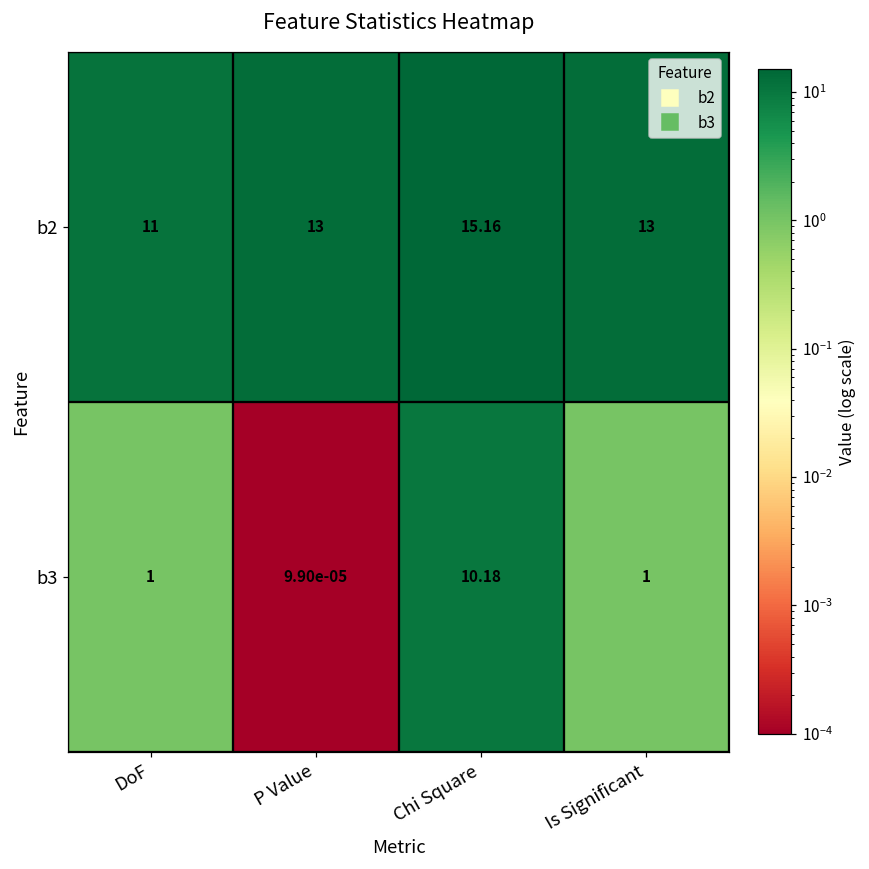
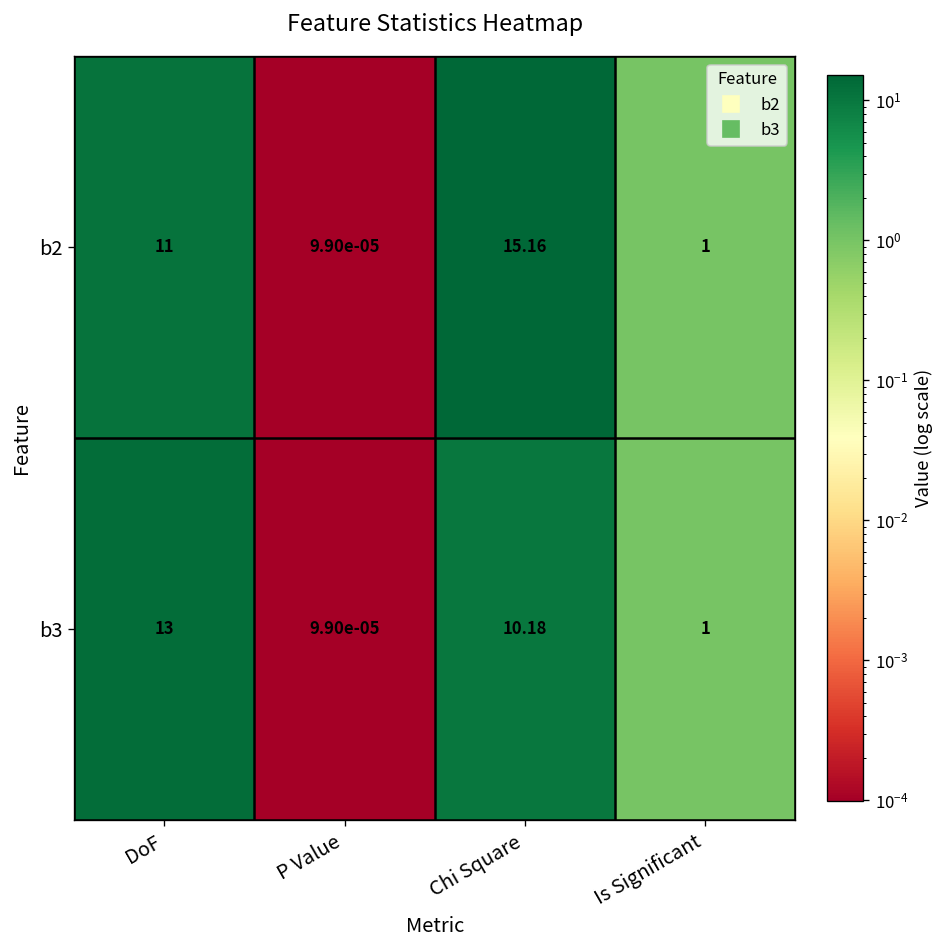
b2, P Value: 13 -> 9.90e-05
b2, Is Significant: 13 -> 1
b3, DoF: 1 -> 13
